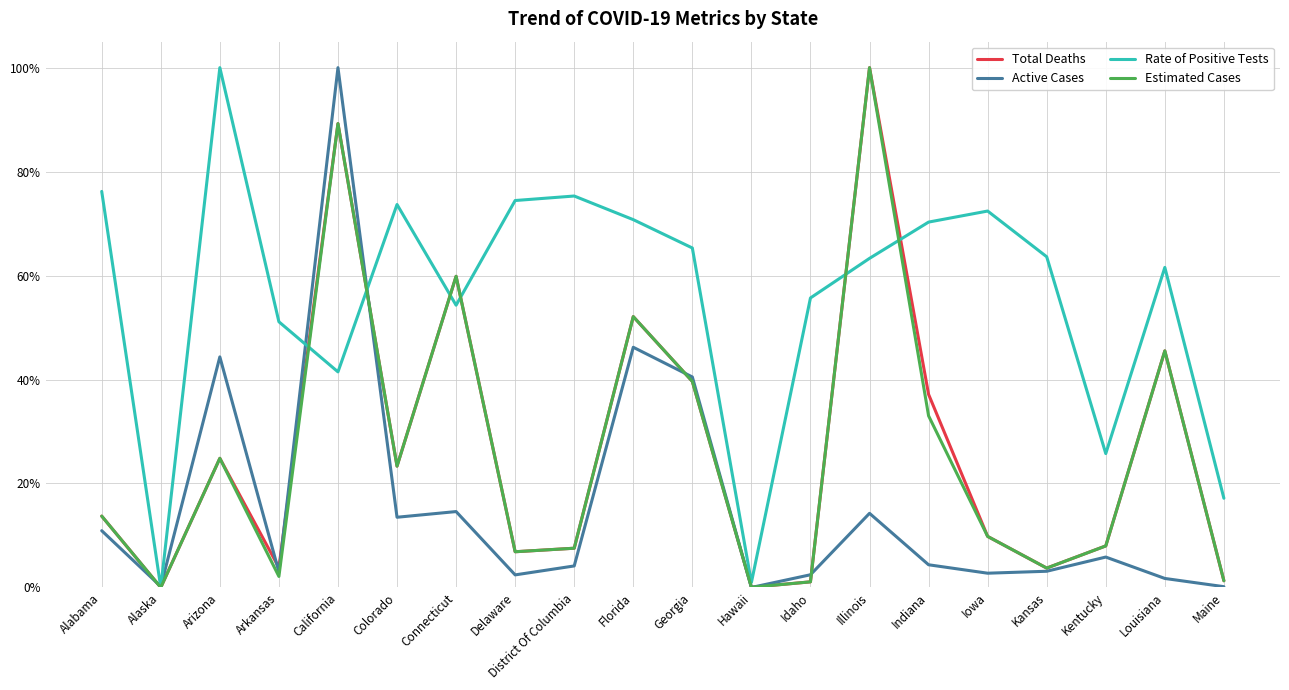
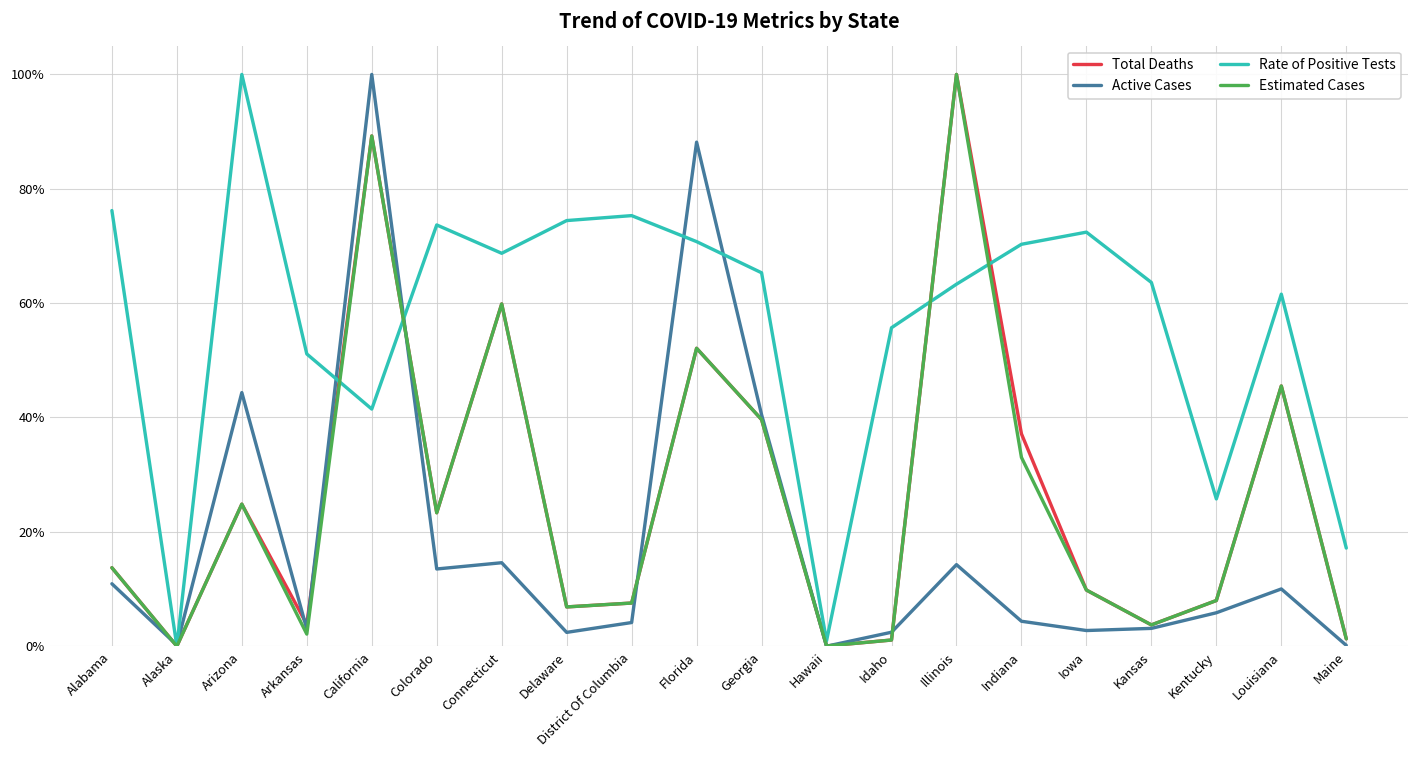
Rate of Positive Tests, Connecticut: 54% -> 69%
Active Cases, Florida: 46% -> 88%
Active Cases, Louisiana: 2% -> 10%
